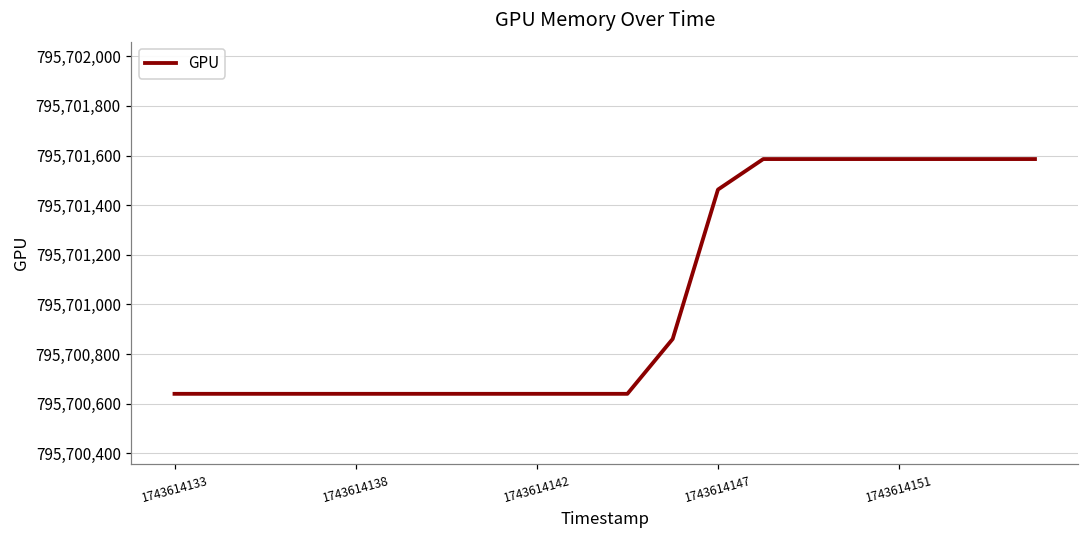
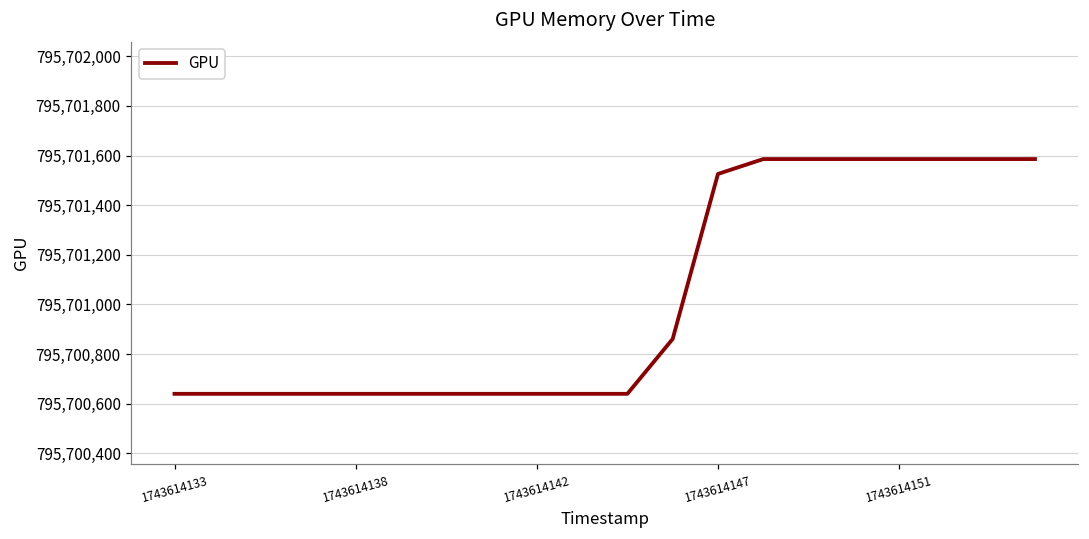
1743614147: 795,701,460 -> 795,701,530
